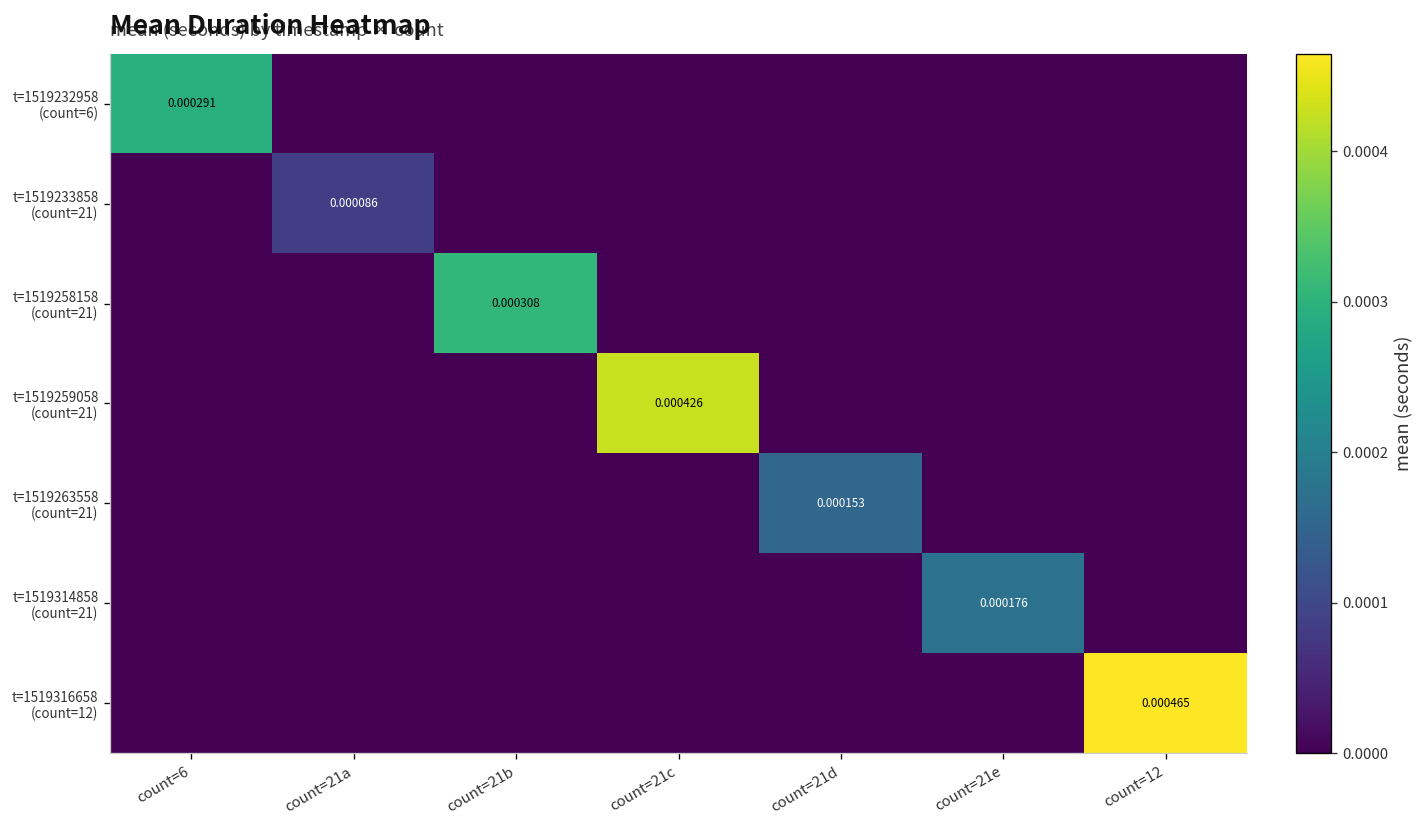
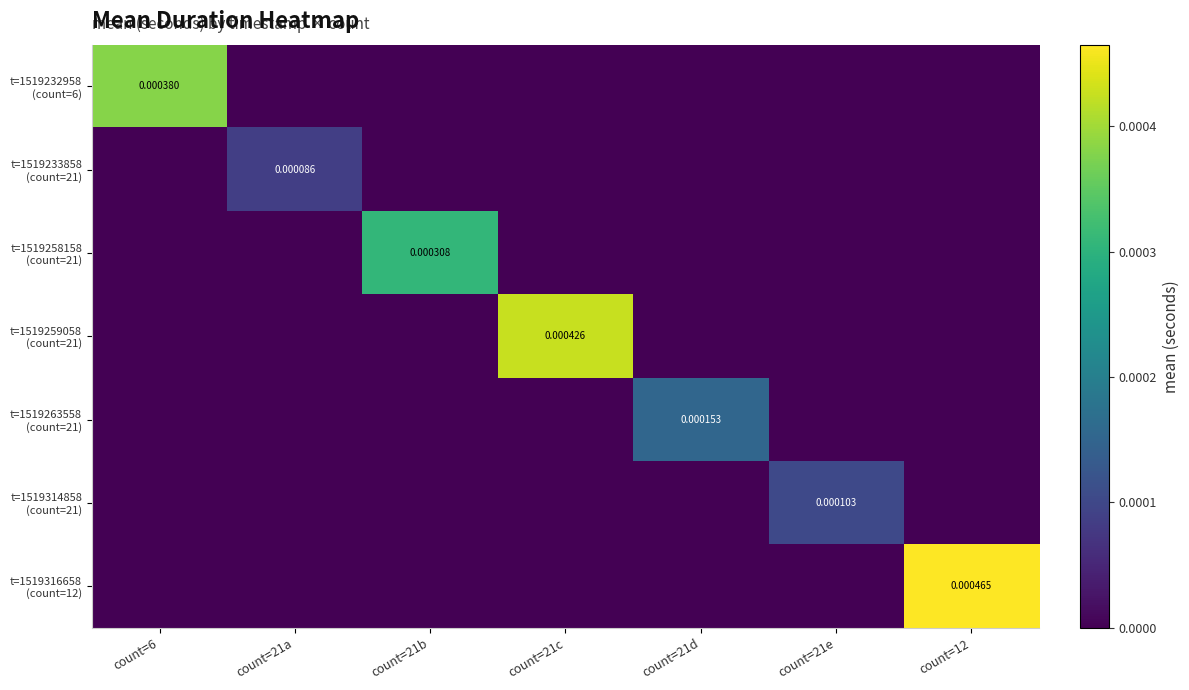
t=1519232958 (count=6), count=6: 0.000291 -> 0.000380
t=1519314858 (count=21), count=21e: 0.000176 -> 0.000103
